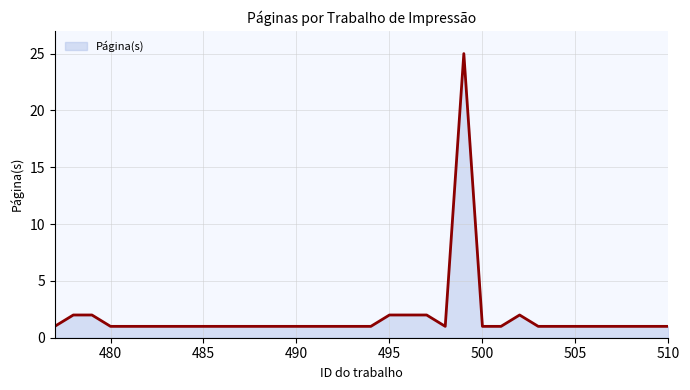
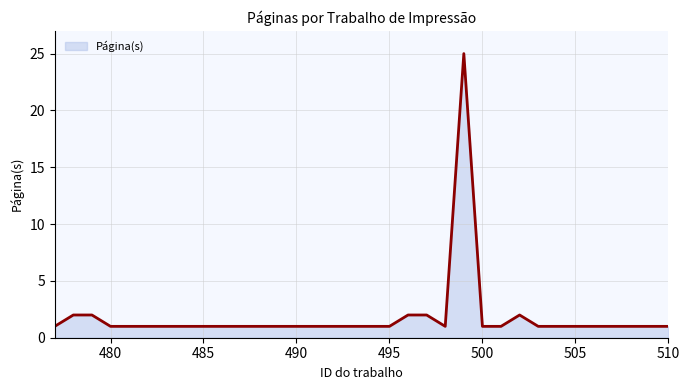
495: 2 -> 1
